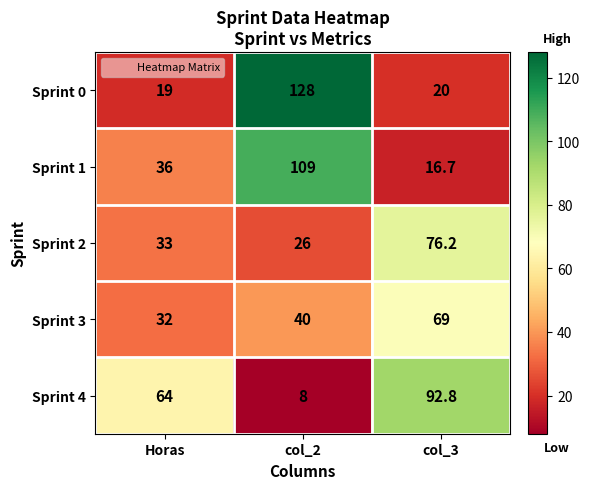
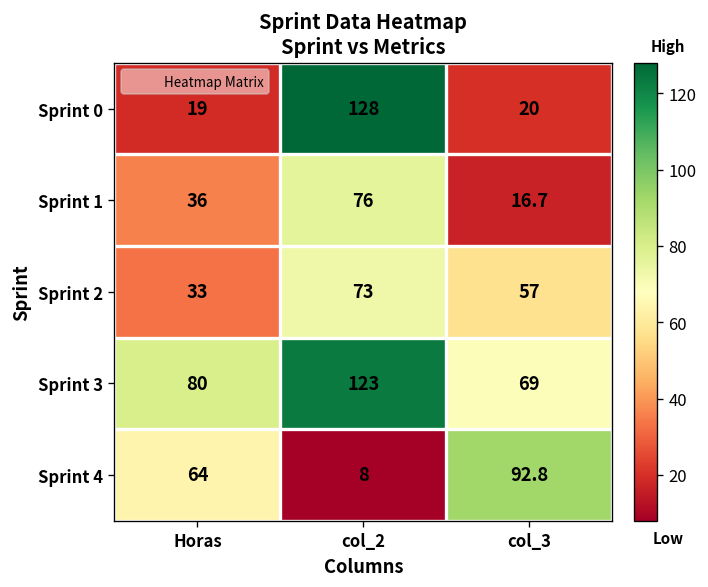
Sprint 1, col_2: 109 -> 76
Sprint 2, col_2: 26 -> 73
Sprint 2, col_3: 76.2 -> 57
Sprint 3, Horas: 32 -> 80
Sprint 3, col_2: 40 -> 123
